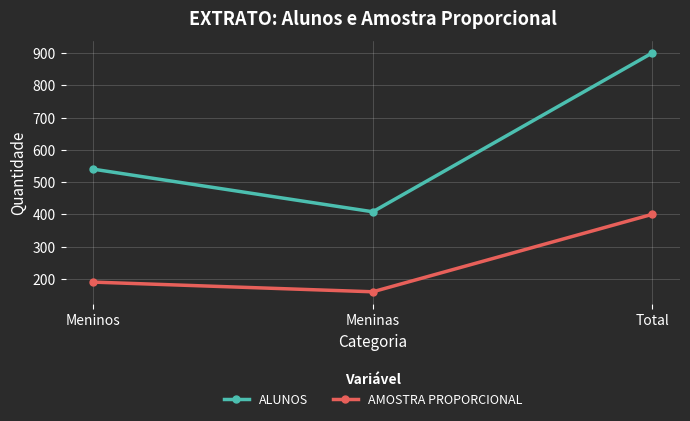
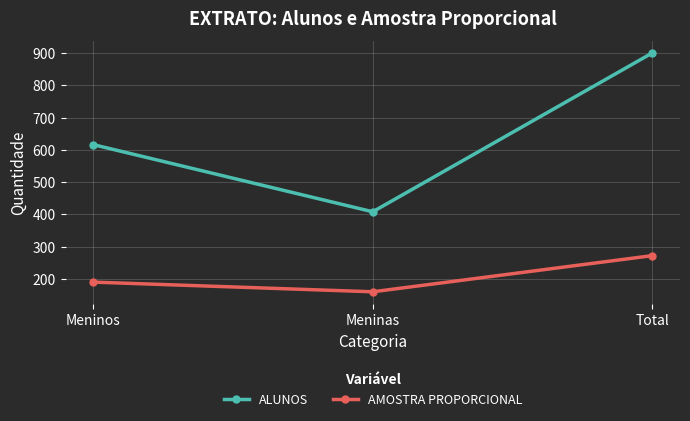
ALUNOS, Meninos: 540 -> 620
AMOSTRA PROPORCIONAL, Total: 400 -> 270
